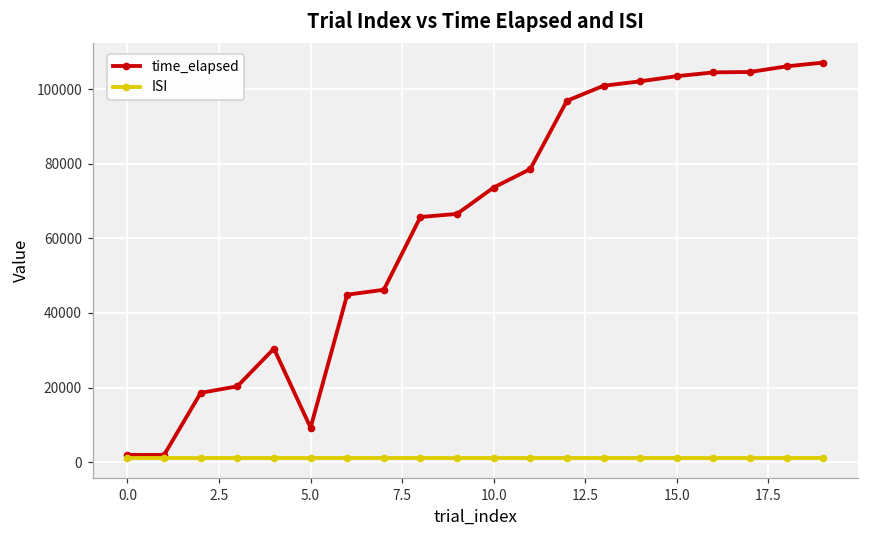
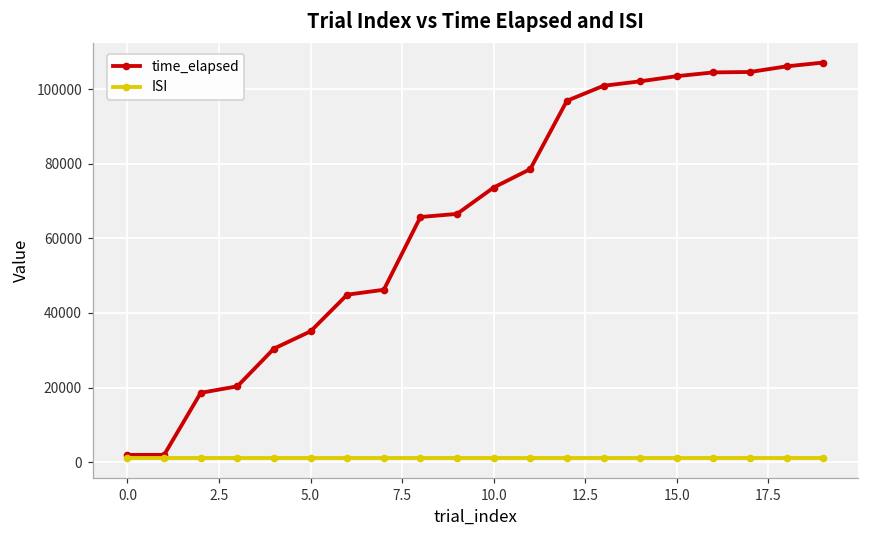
time_elapsed, 5.0: 9000 -> 35000
